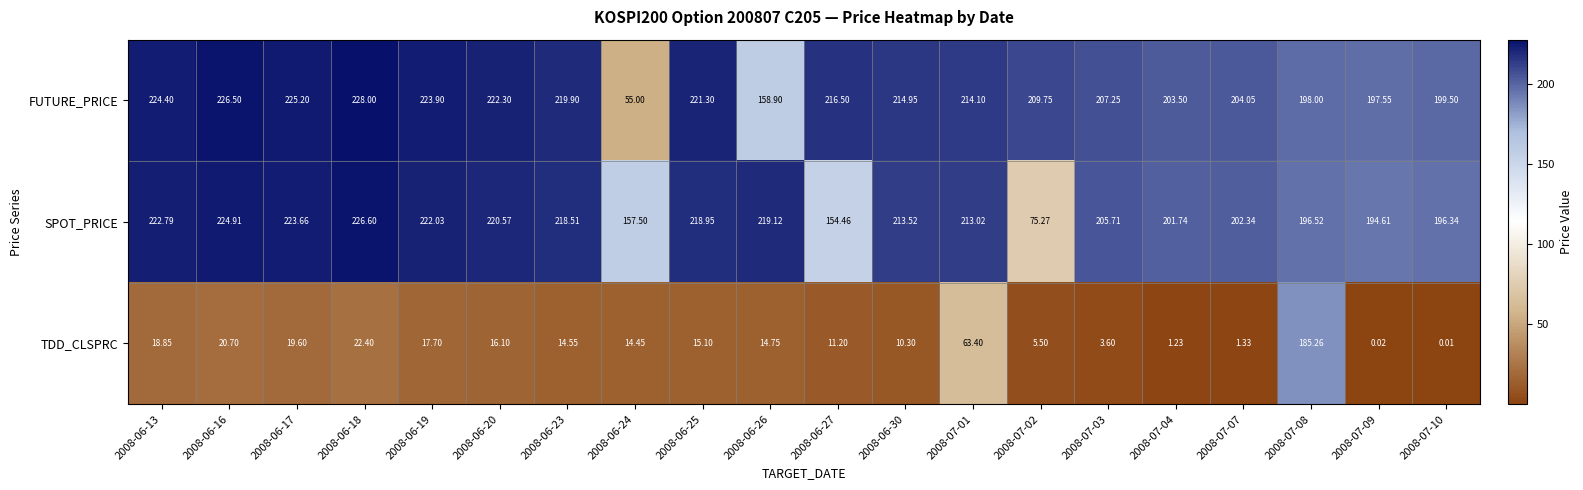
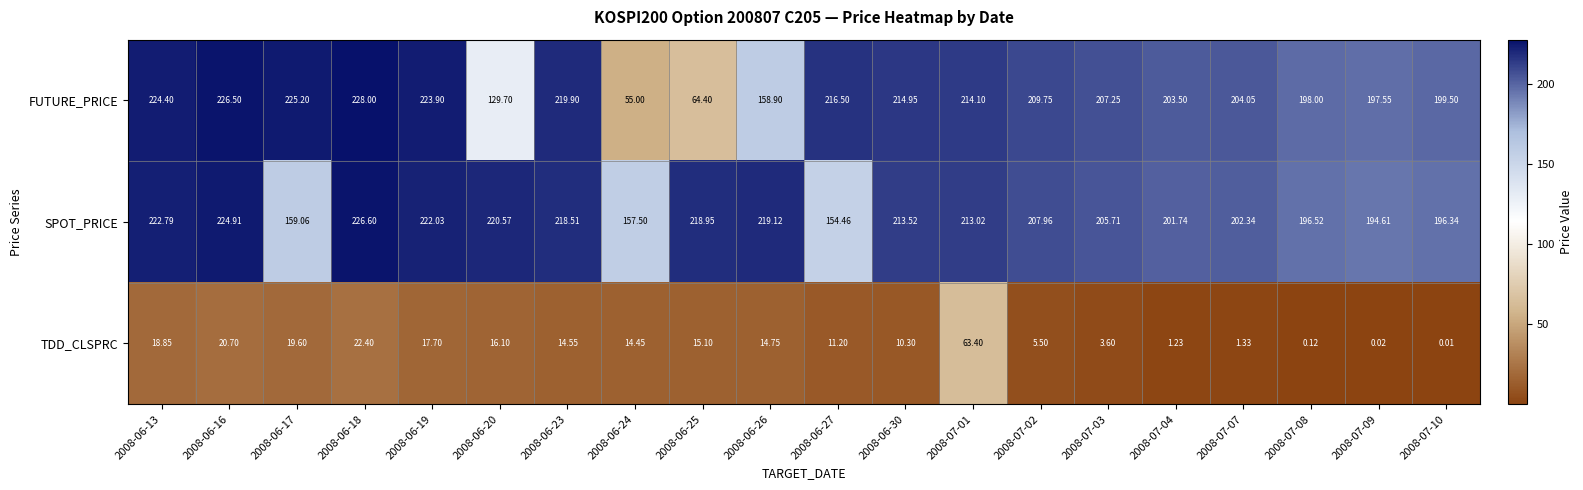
FUTURE_PRICE, 2008-06-20: 222.30 -> 129.70
FUTURE_PRICE, 2008-06-25: 221.30 -> 64.40
SPOT_PRICE, 2008-06-17: 223.66 -> 159.06
SPOT_PRICE, 2008-07-02: 75.27 -> 207.96
TDD_CLSPRC, 2008-07-08: 185.26 -> 0.12
